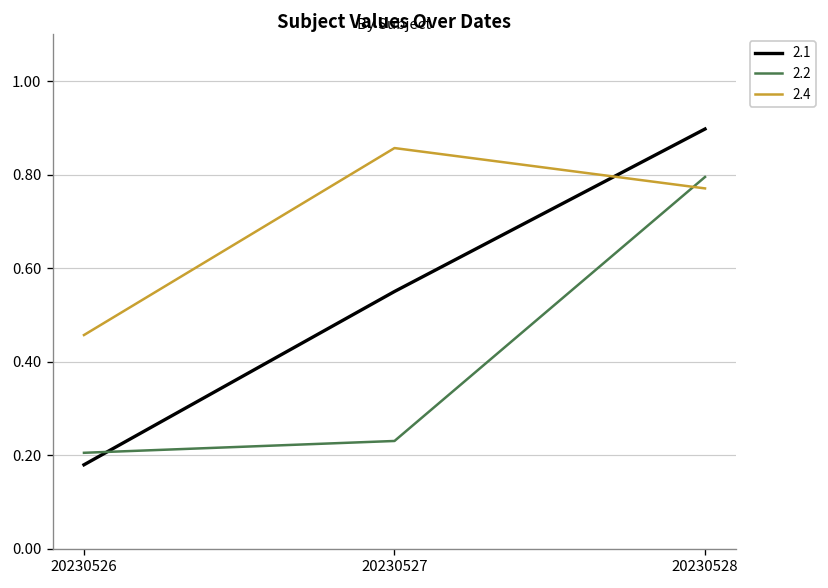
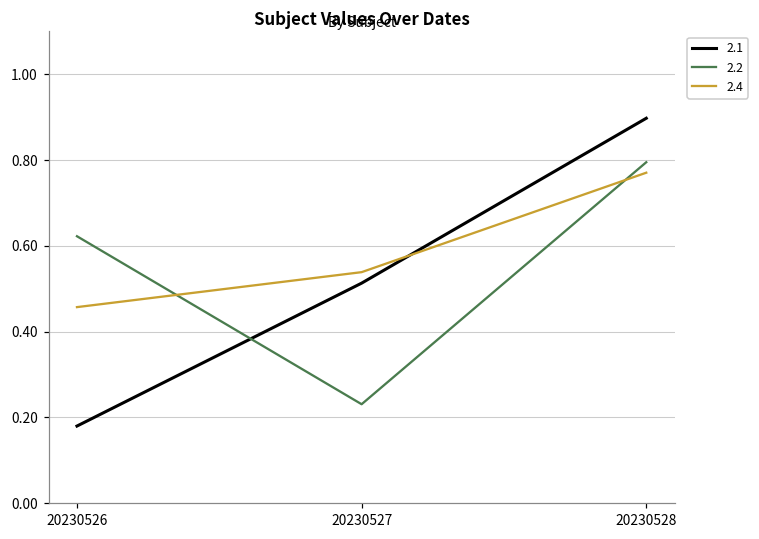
2.2, 20230526: 0.21 -> 0.62
2.1, 20230527: 0.55 -> 0.51
2.4, 20230527: 0.86 -> 0.54
